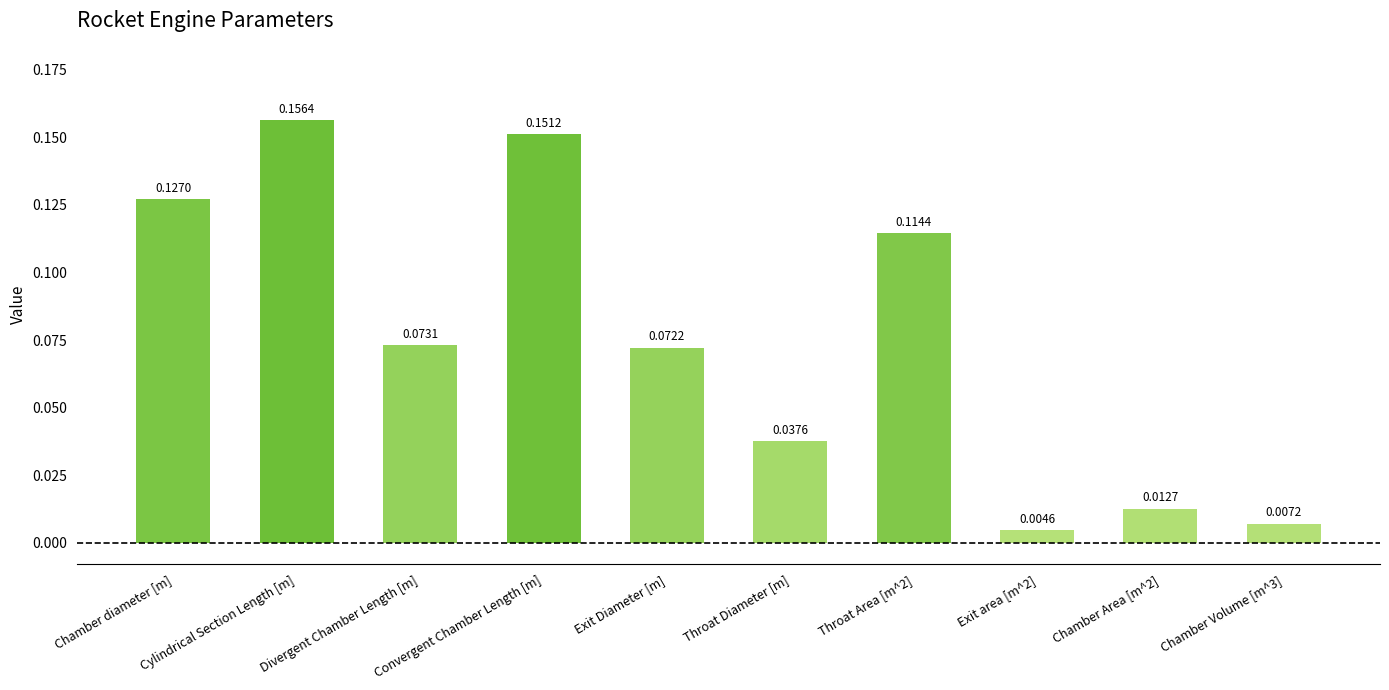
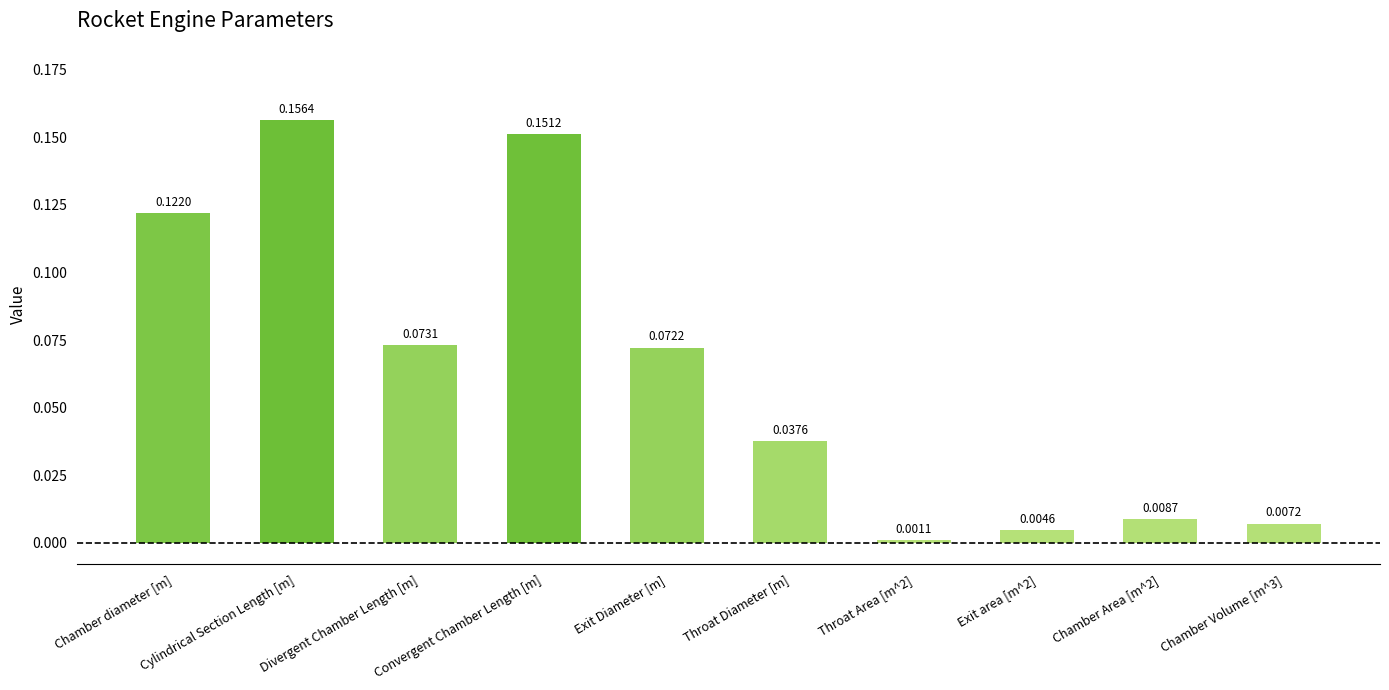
Chamber diameter [m]: 0.1270 -> 0.1220
Throat Area [m^2]: 0.1144 -> 0.0011
Chamber Area [m^2]: 0.0127 -> 0.0087
